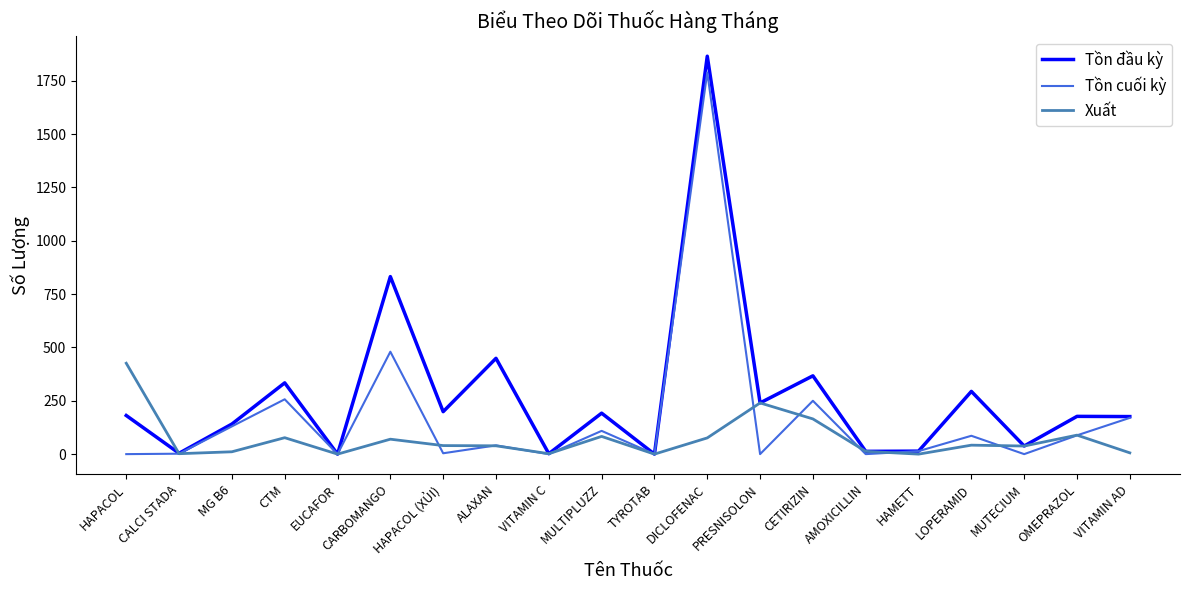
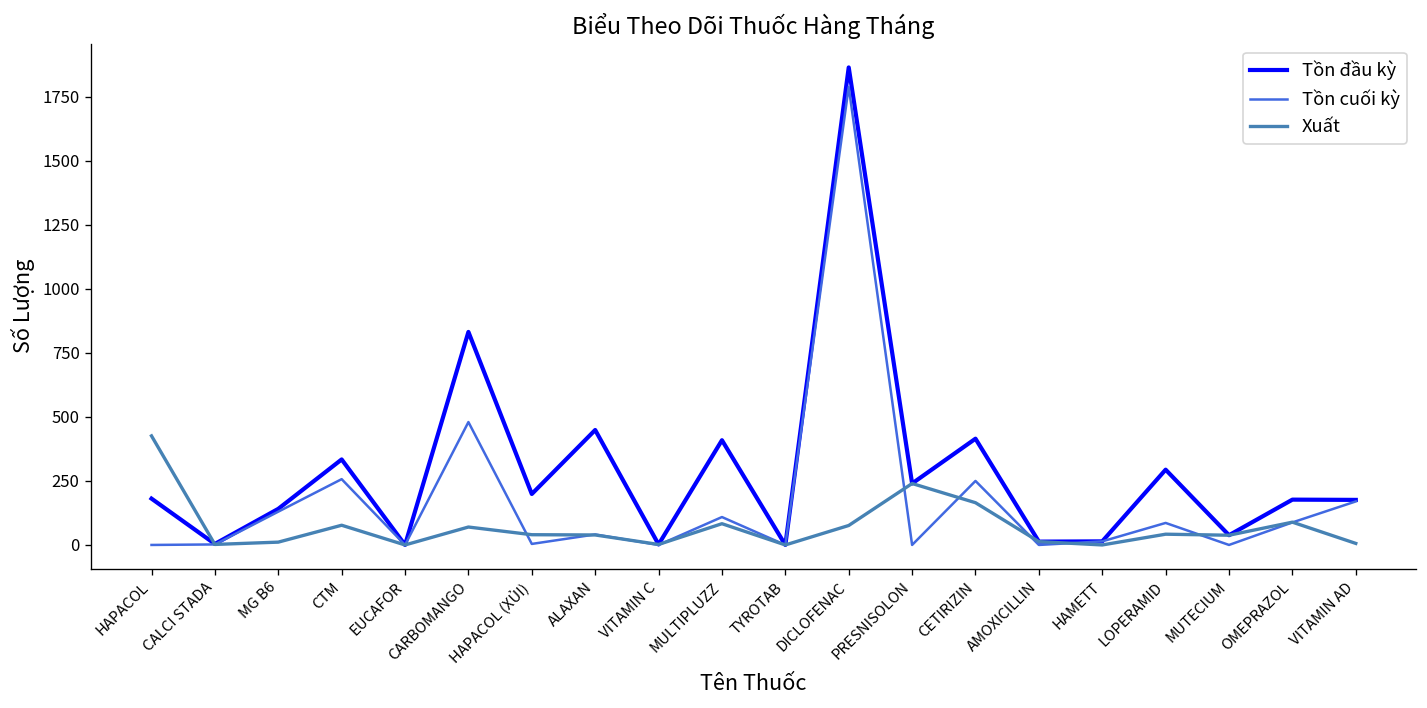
Tồn đầu kỳ, MULTIPLUZZ: 190 -> 410
Tồn đầu kỳ, CETIRIZIN: 370 -> 420
